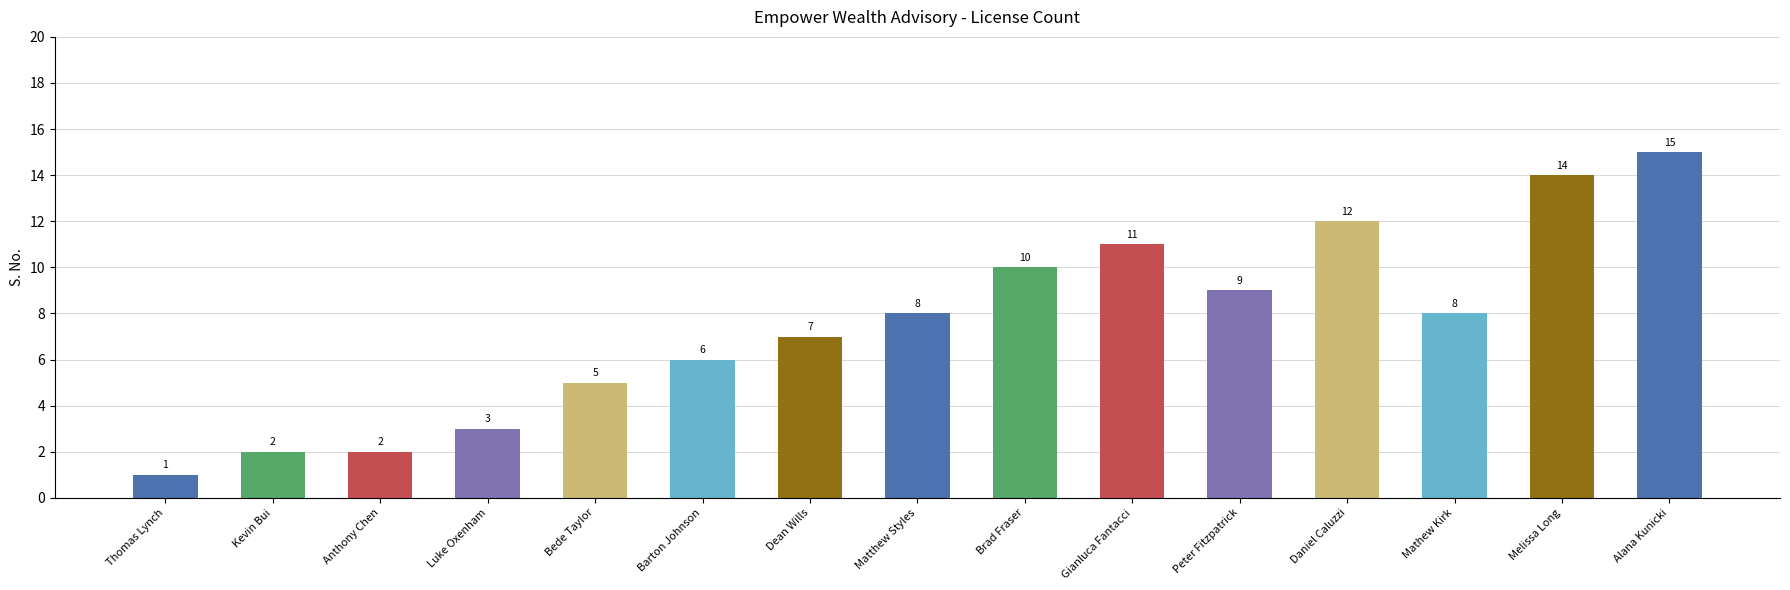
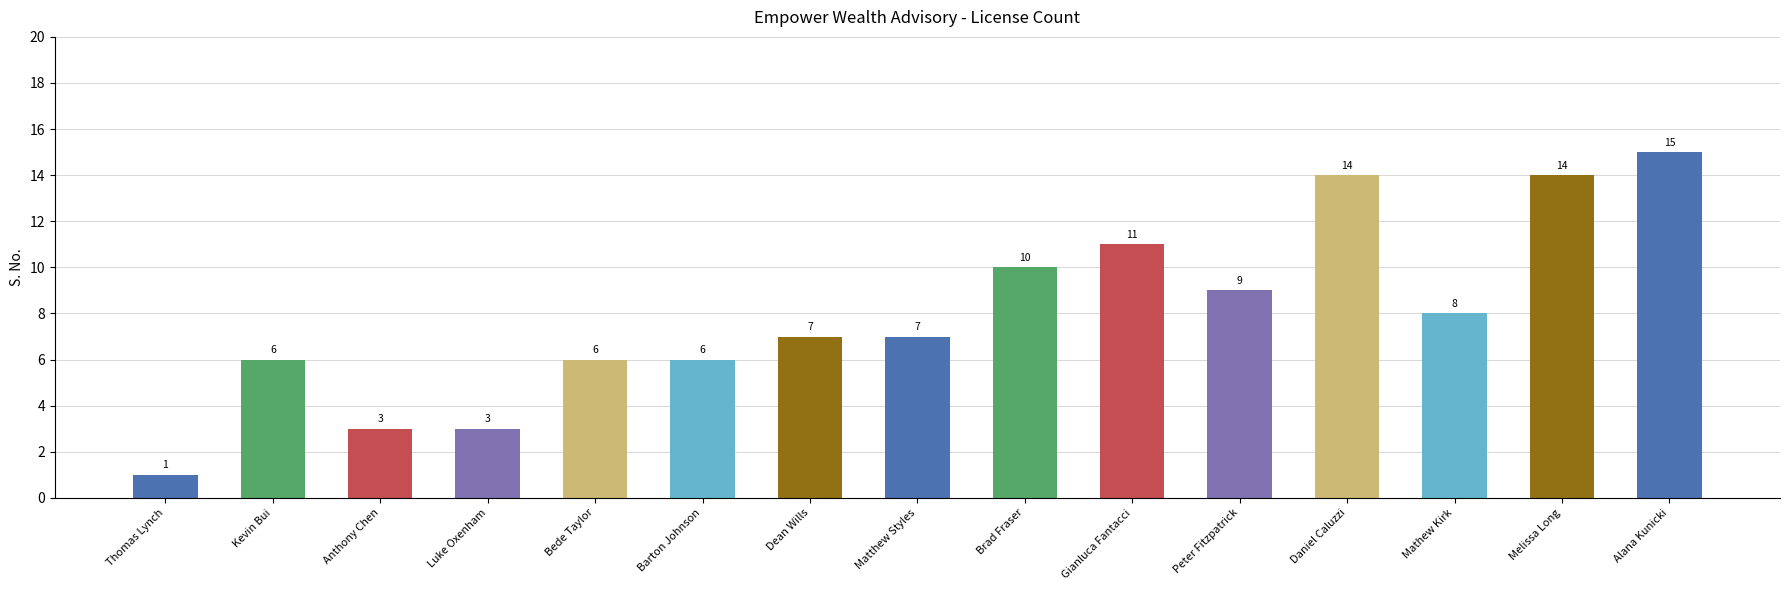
Kevin Bui: 2 -> 6
Anthony Chen: 2 -> 3
Bede Taylor: 5 -> 6
Matthew Styles: 8 -> 7
Daniel Caluzzi: 12 -> 14
